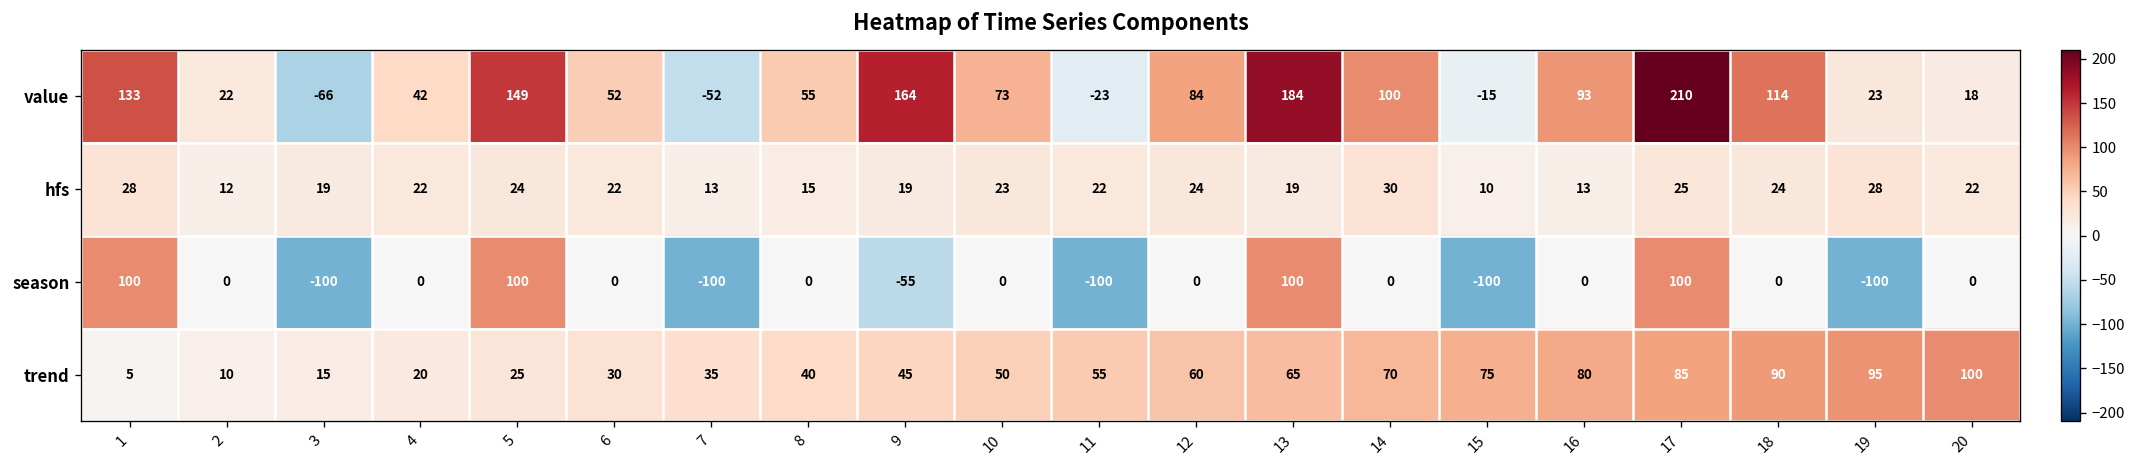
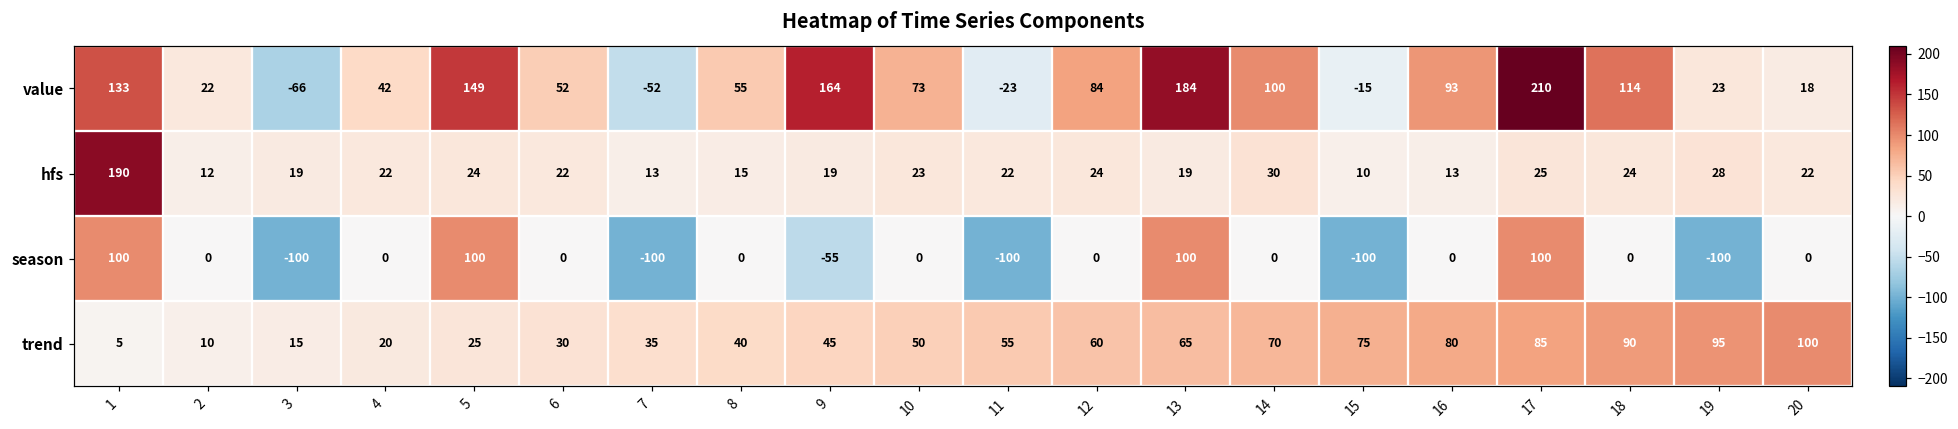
hfs, 1: 28 -> 190
